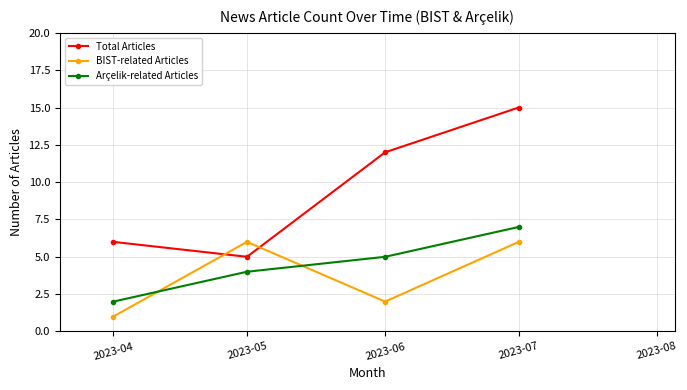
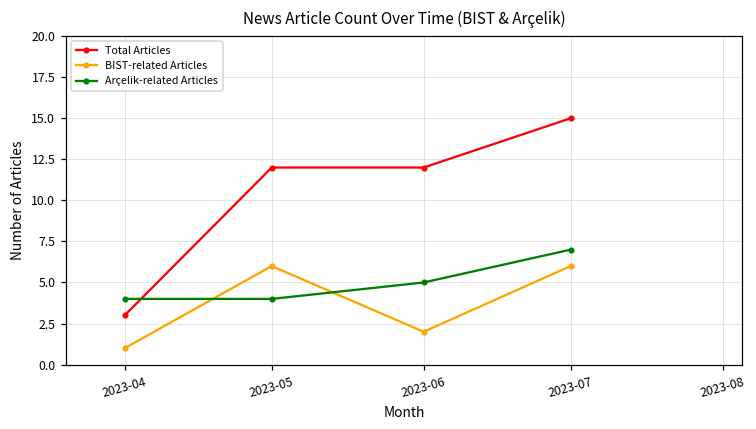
Total Articles, 2023-04: 6 -> 3
Arçelik-related Articles, 2023-04: 2 -> 4
Total Articles, 2023-05: 5 -> 12
